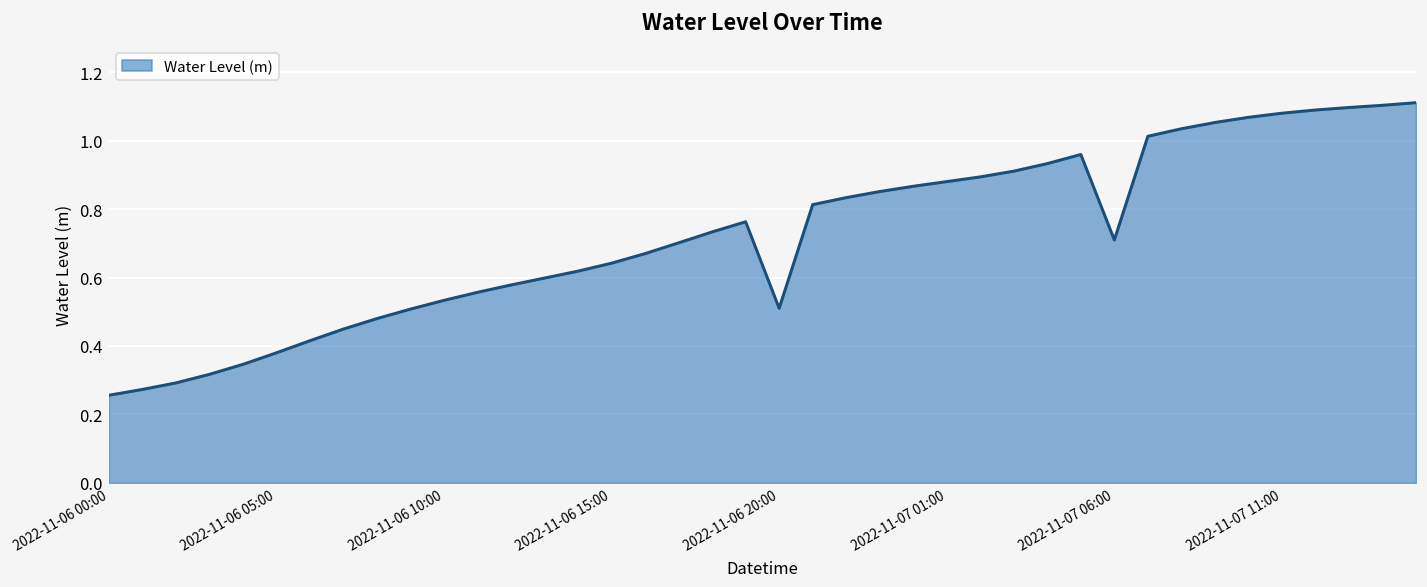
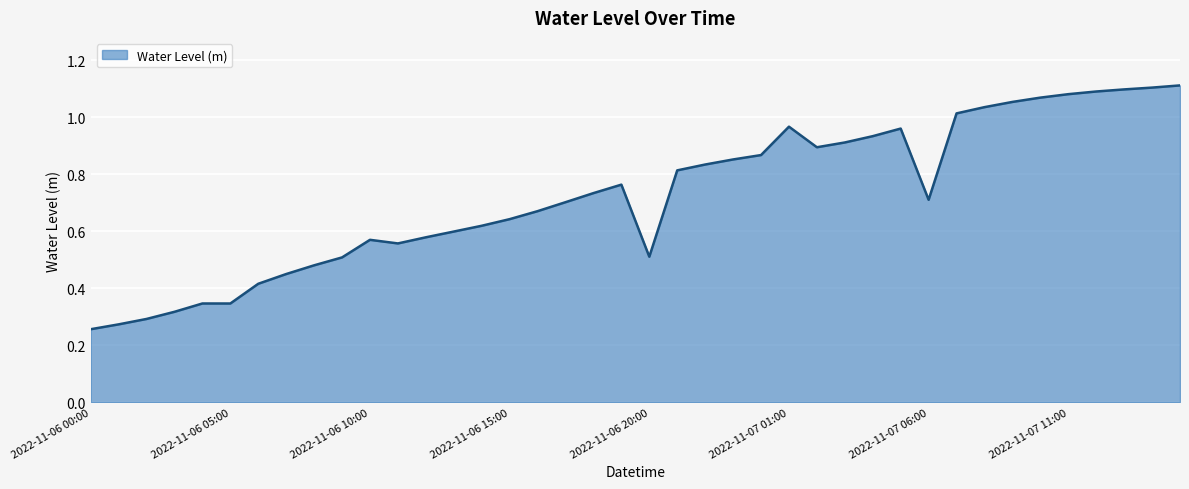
2022-11-06 05:00: 0.38 -> 0.35
2022-11-06 10:00: 0.53 -> 0.57
2022-11-07 01:00: 0.88 -> 0.97
